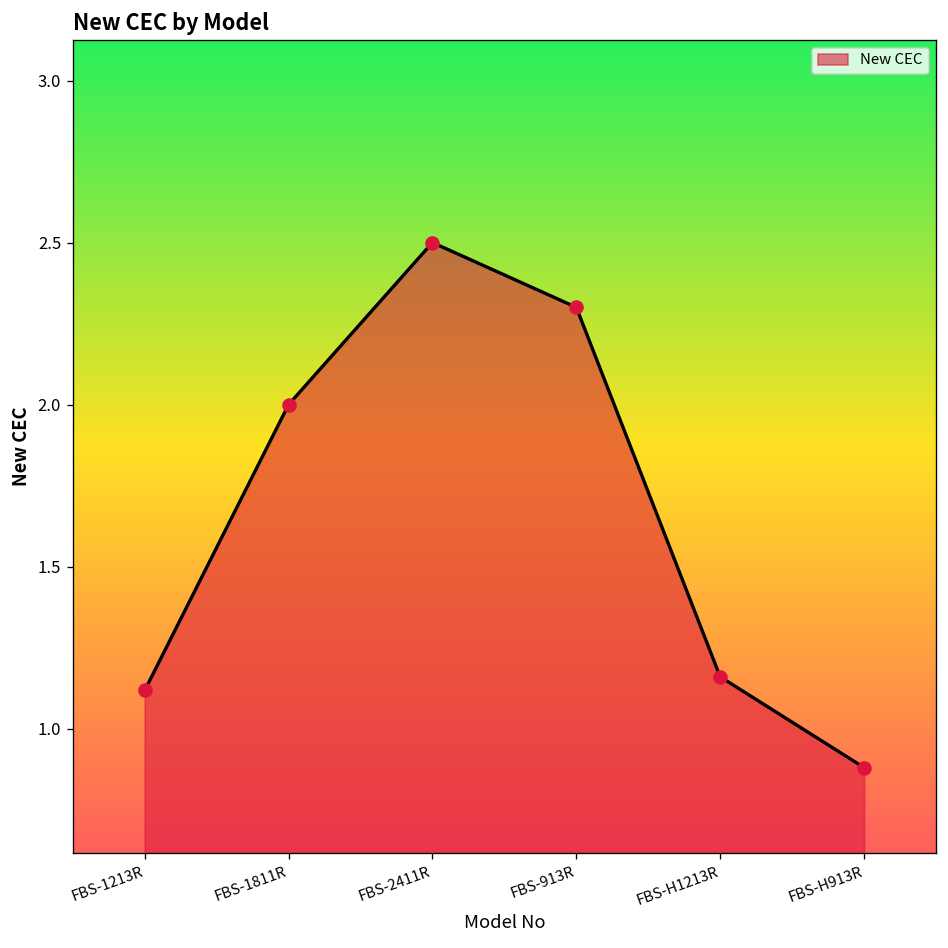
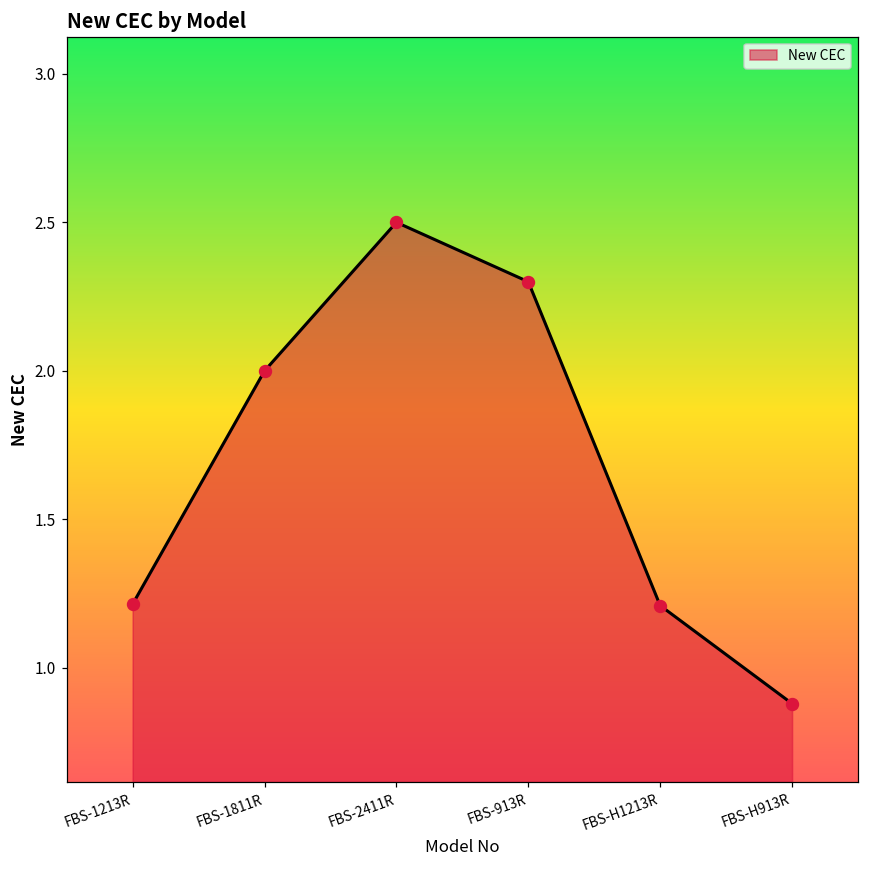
FBS-1213R: 1.12 -> 1.22
FBS-H1213R: 1.16 -> 1.21
